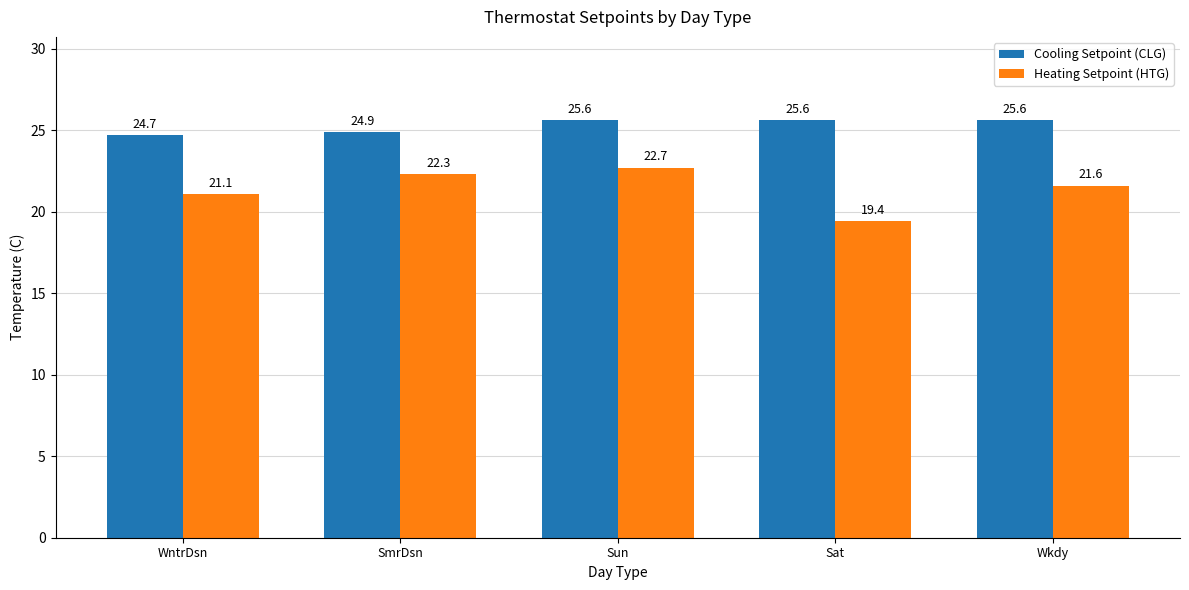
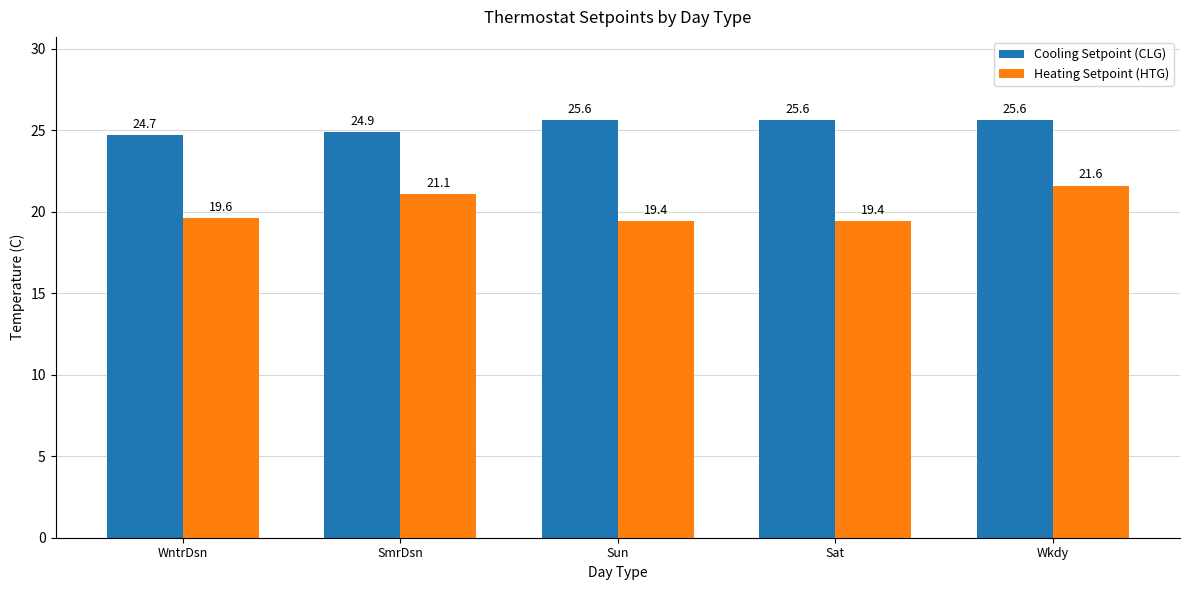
Heating Setpoint (HTG), WntrDsn: 21.1 -> 19.6
Heating Setpoint (HTG), SmrDsn: 22.3 -> 21.1
Heating Setpoint (HTG), Sun: 22.7 -> 19.4
